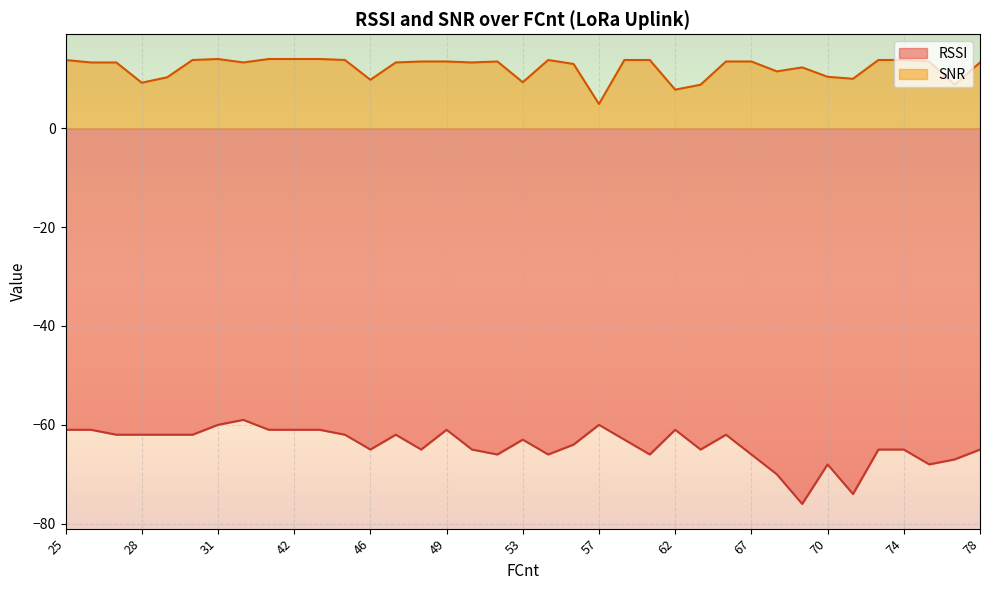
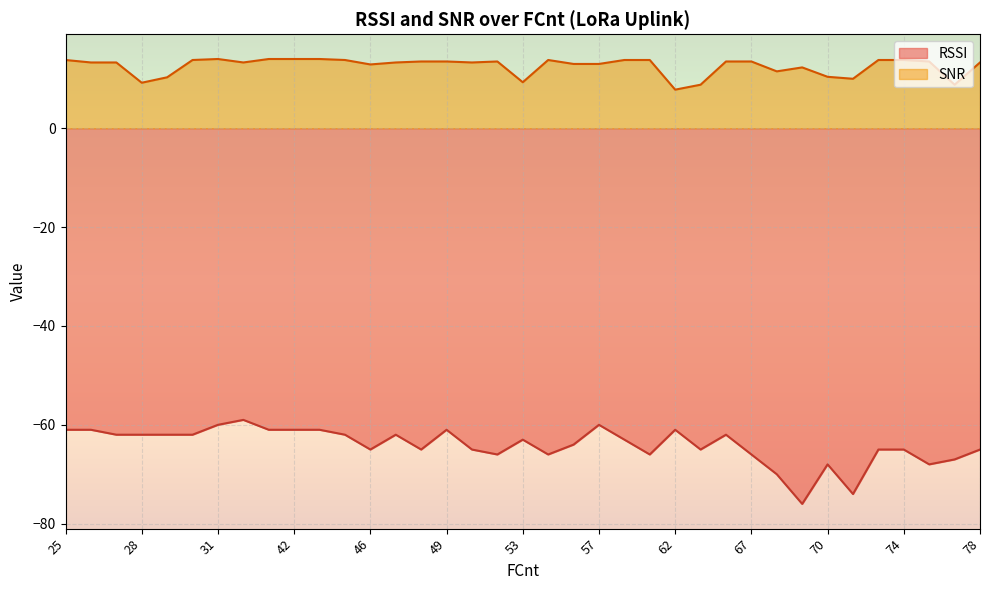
SNR, 46: 10 -> 13
SNR, 57: 5 -> 13
